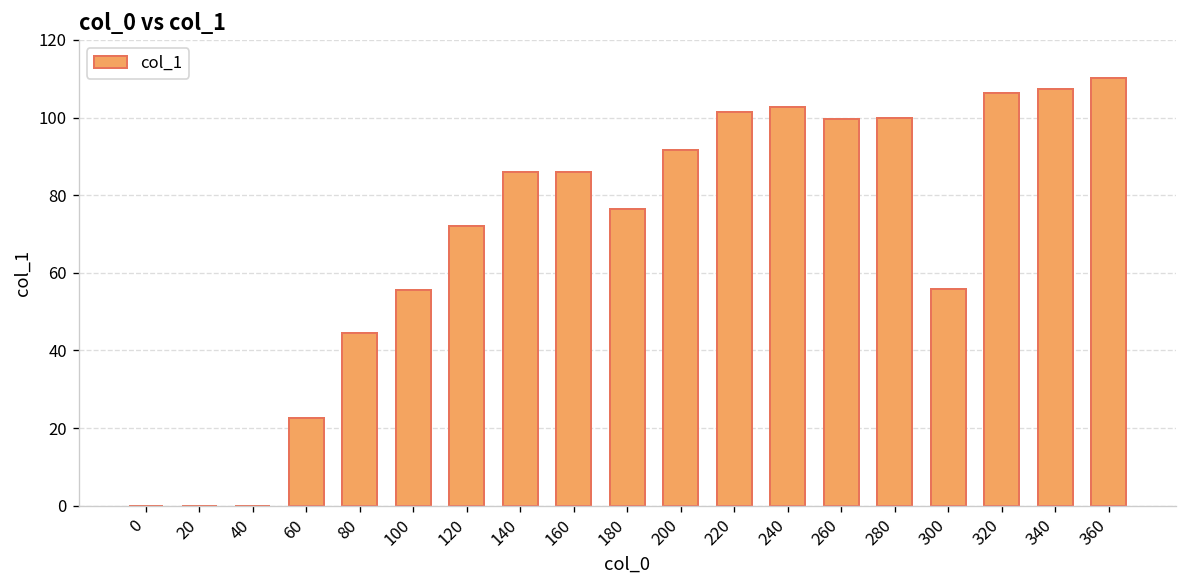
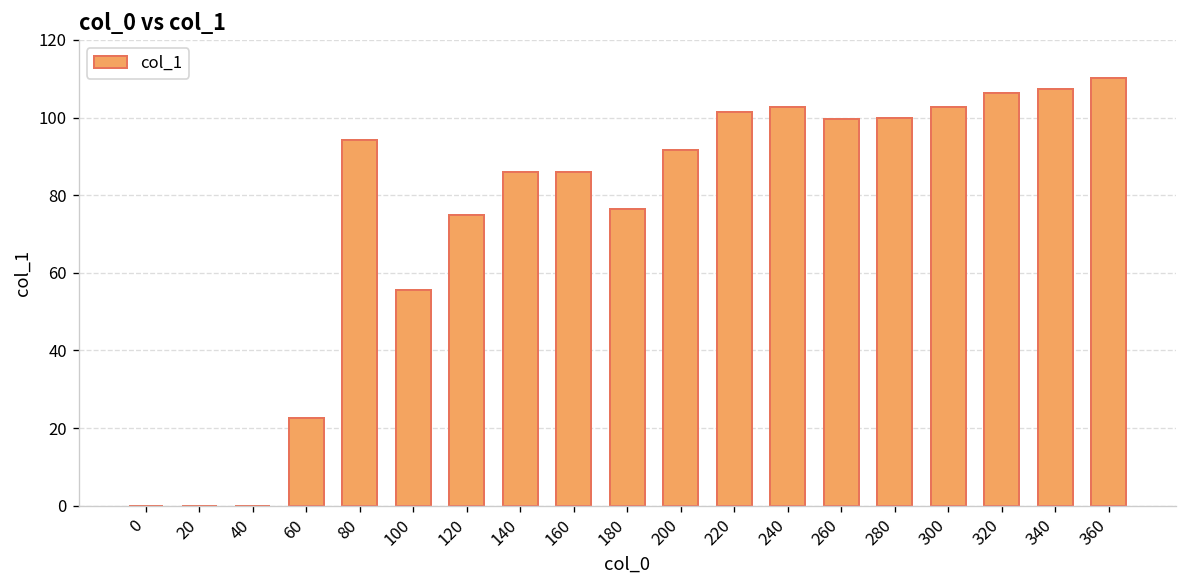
80: 44 -> 94
120: 72 -> 75
300: 56 -> 103
